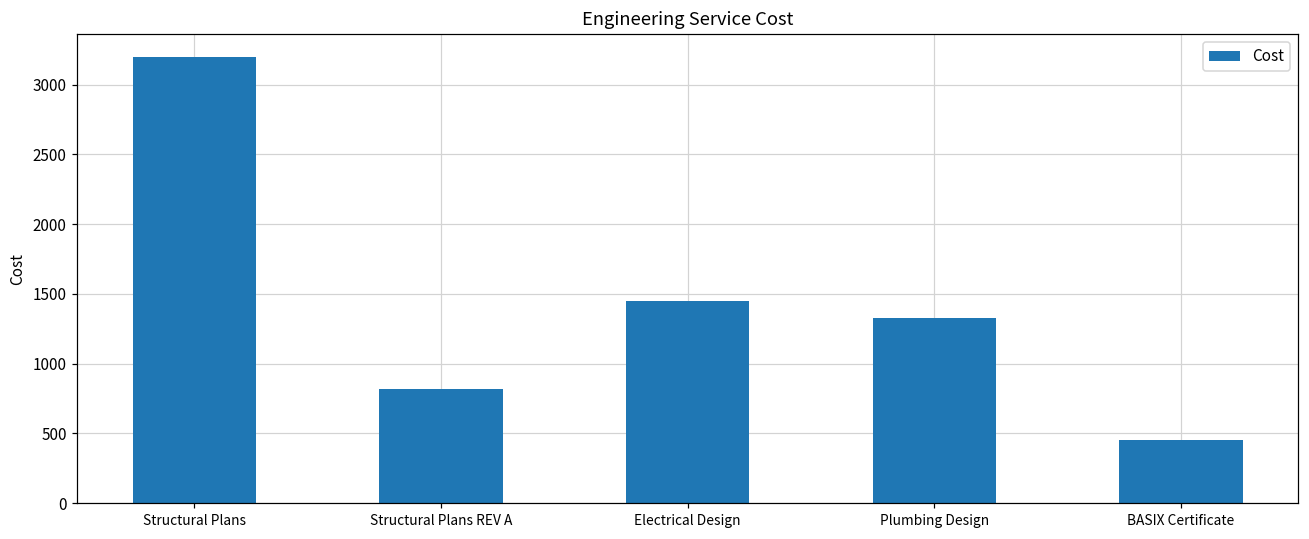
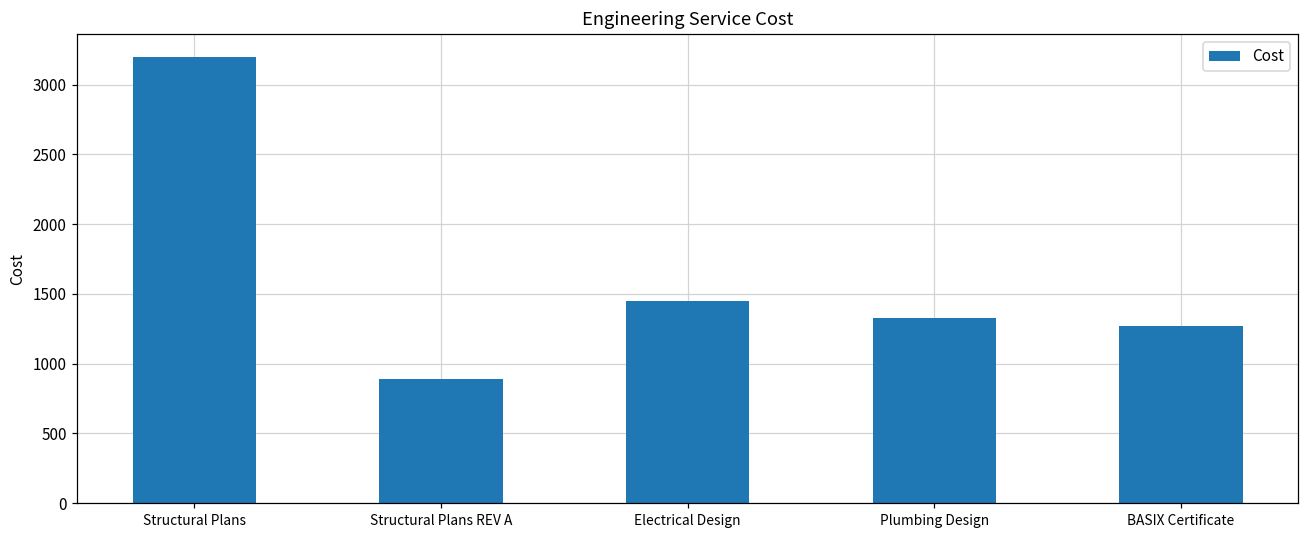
Structural Plans REV A: 810 -> 890
BASIX Certificate: 450 -> 1270
